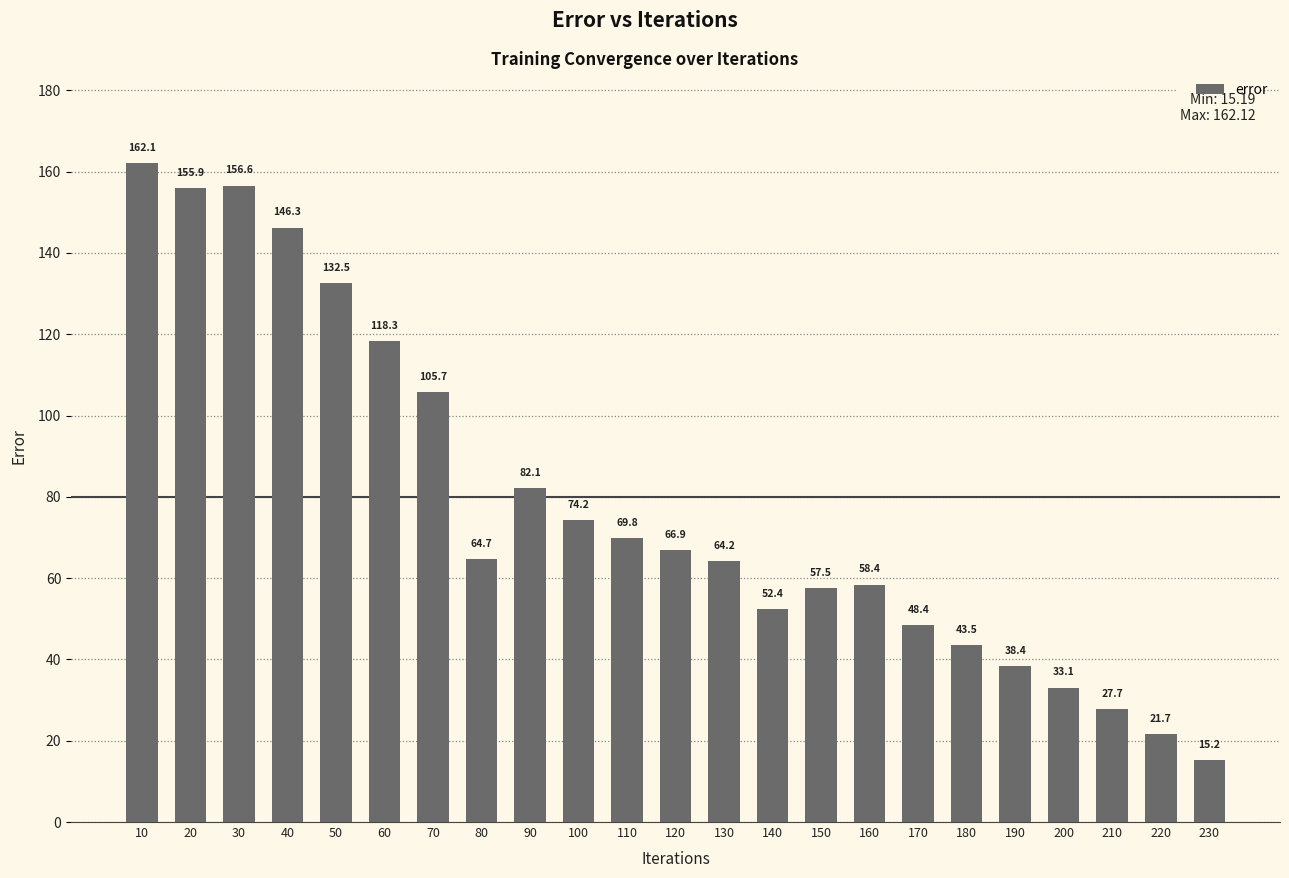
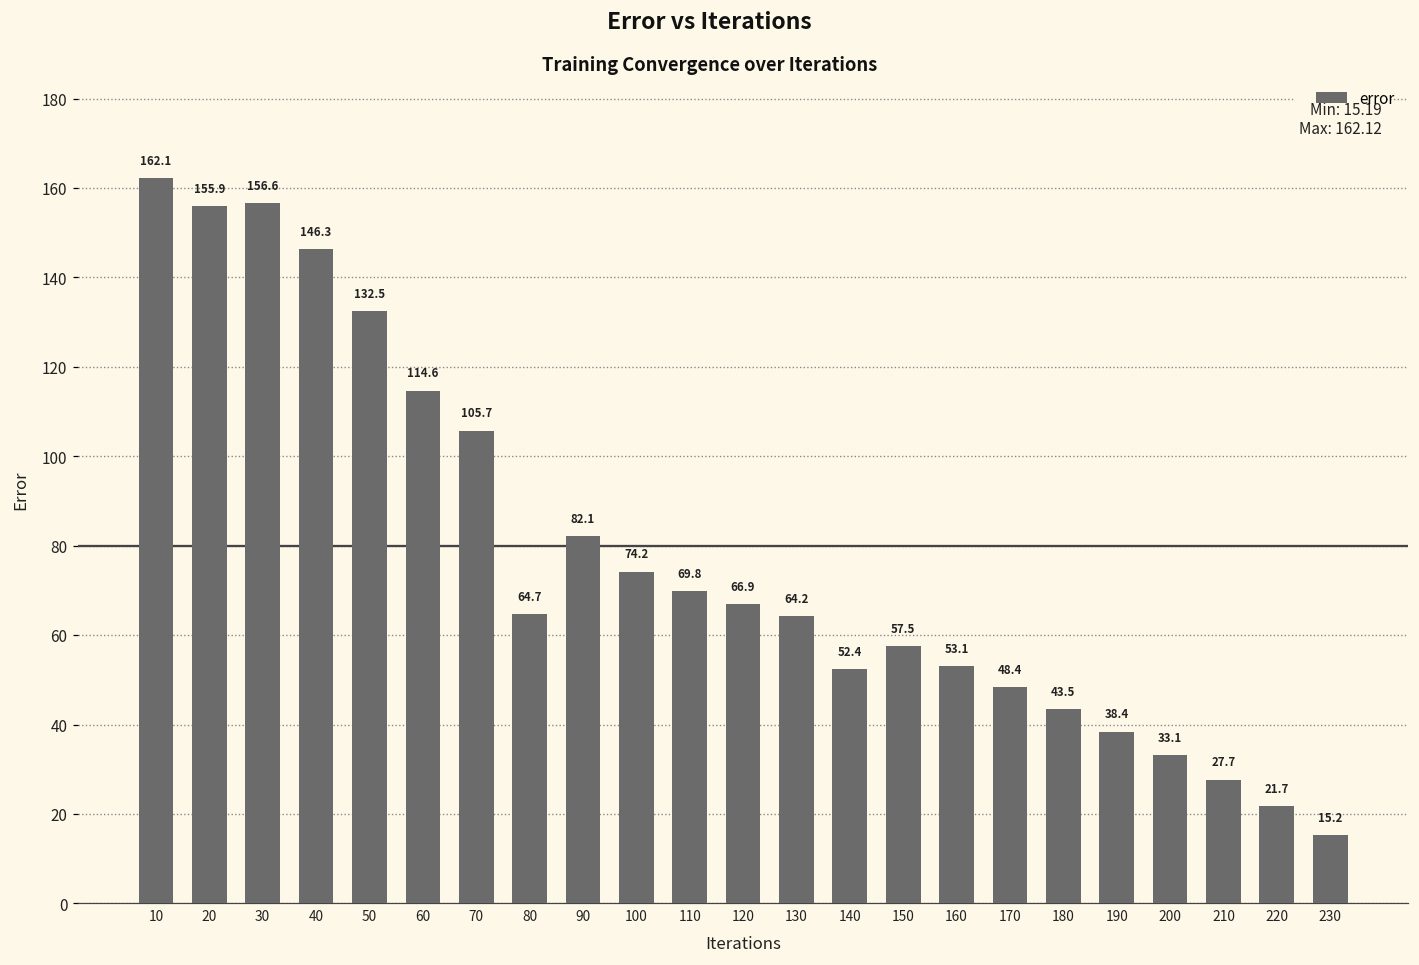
60: 118.3 -> 114.6
160: 58.4 -> 53.1
